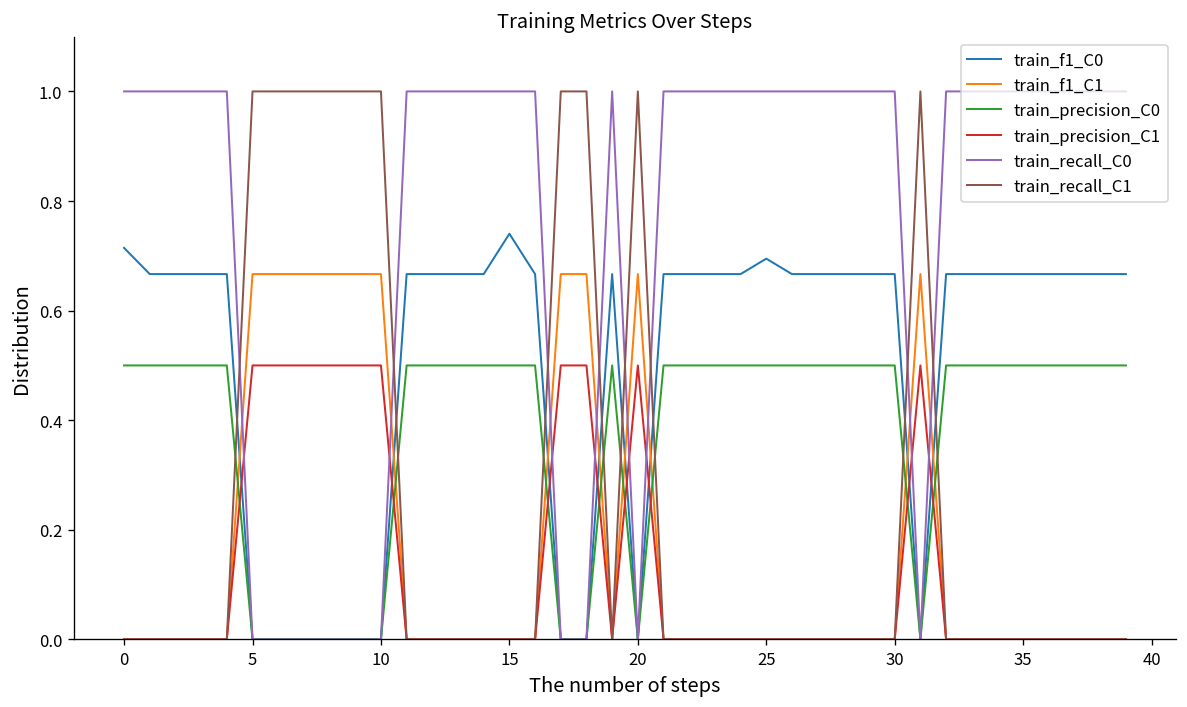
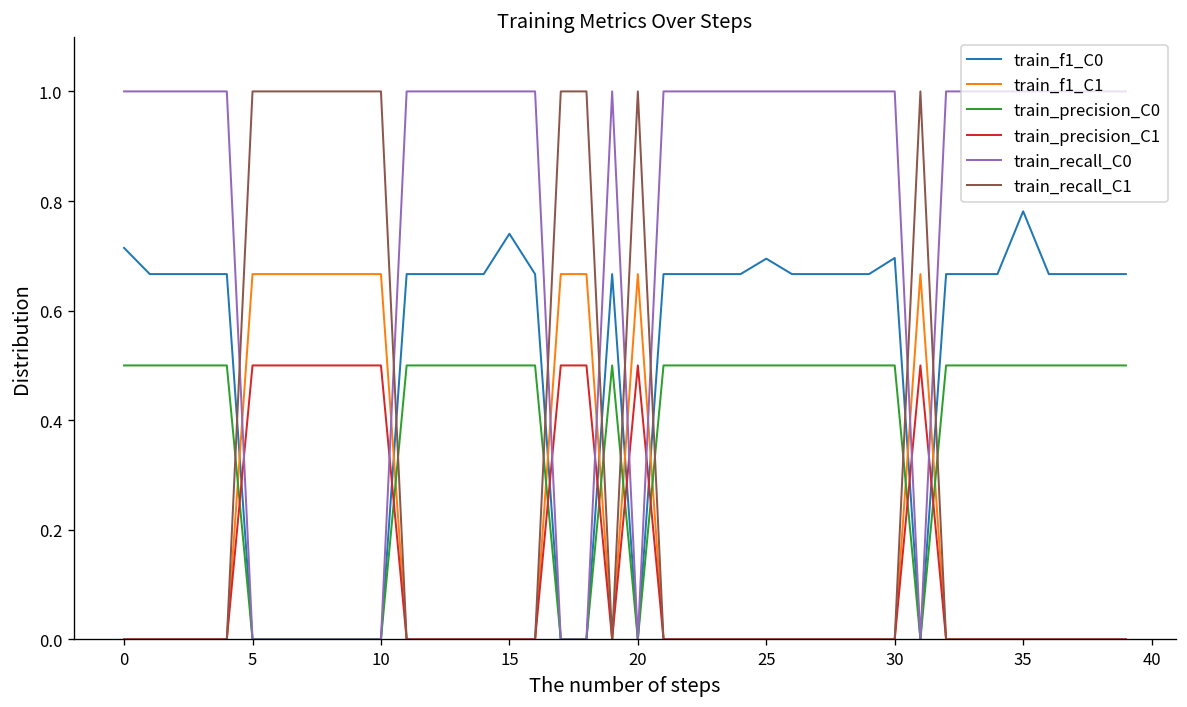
train_f1_C0, 30: 0.67 -> 0.70
train_f1_C0, 35: 0.67 -> 0.78
